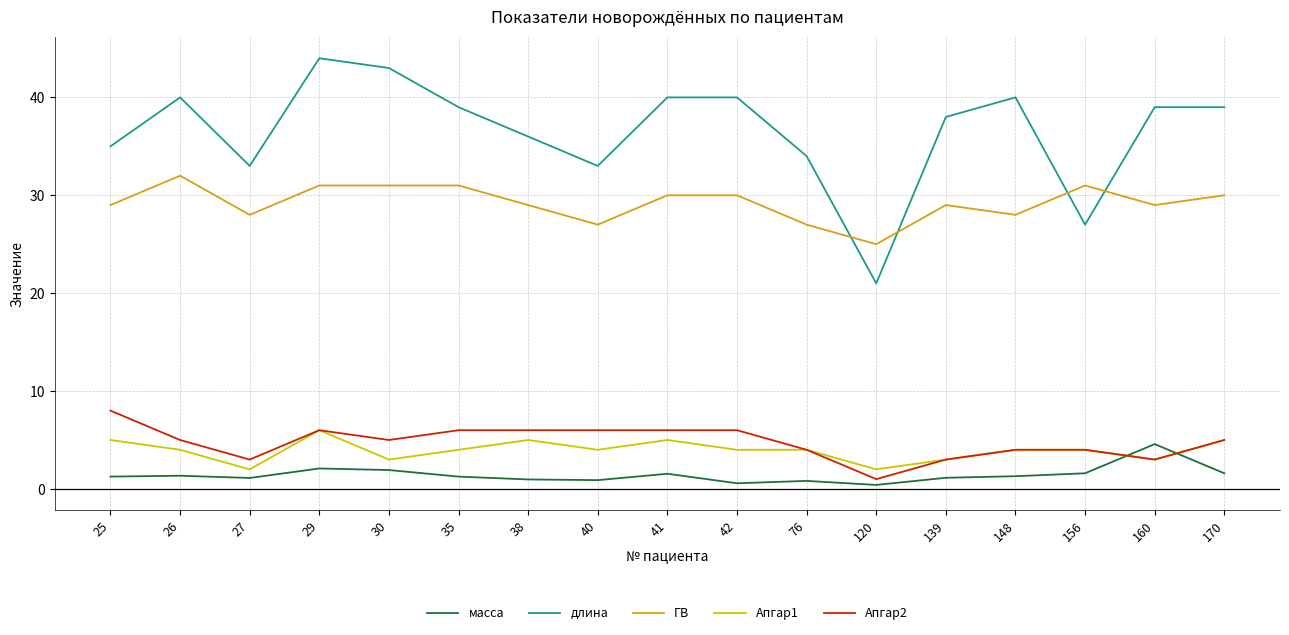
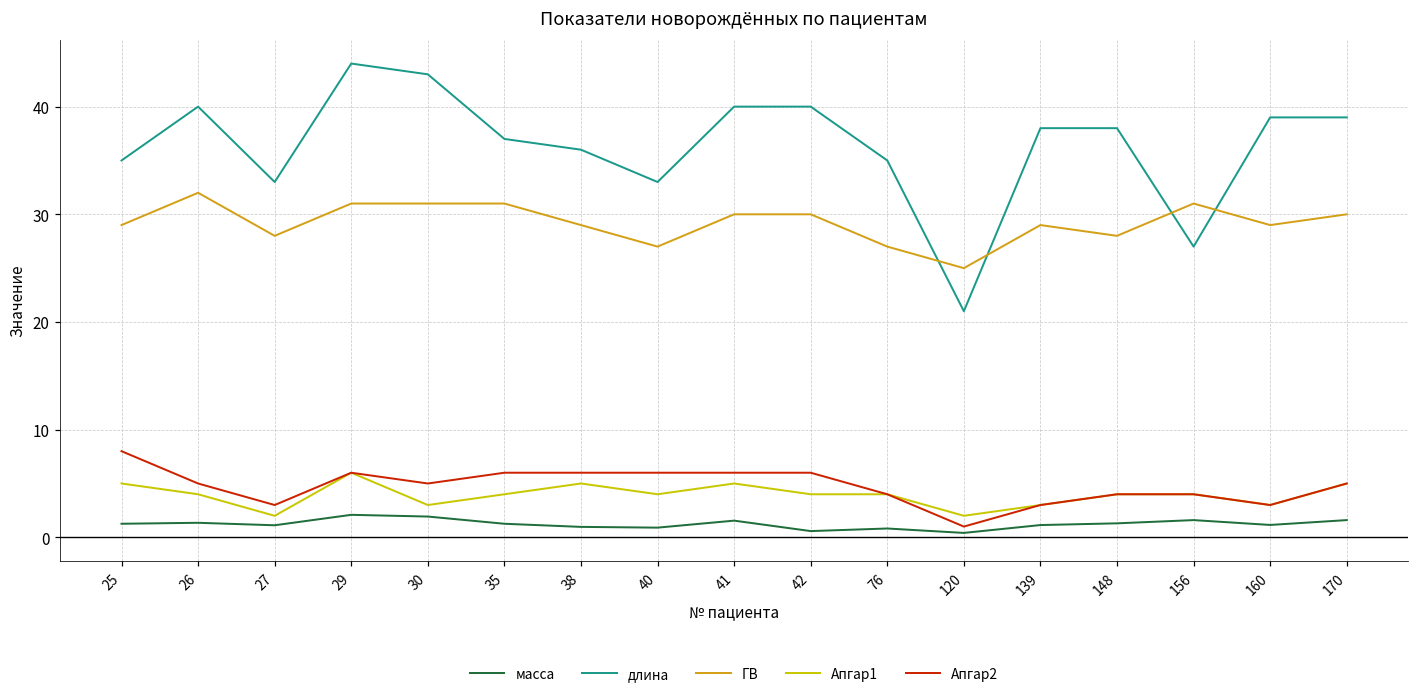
длина, 35: 39 -> 37
длина, 76: 34 -> 35
длина, 148: 40 -> 38
масса, 160: 5 -> 1
